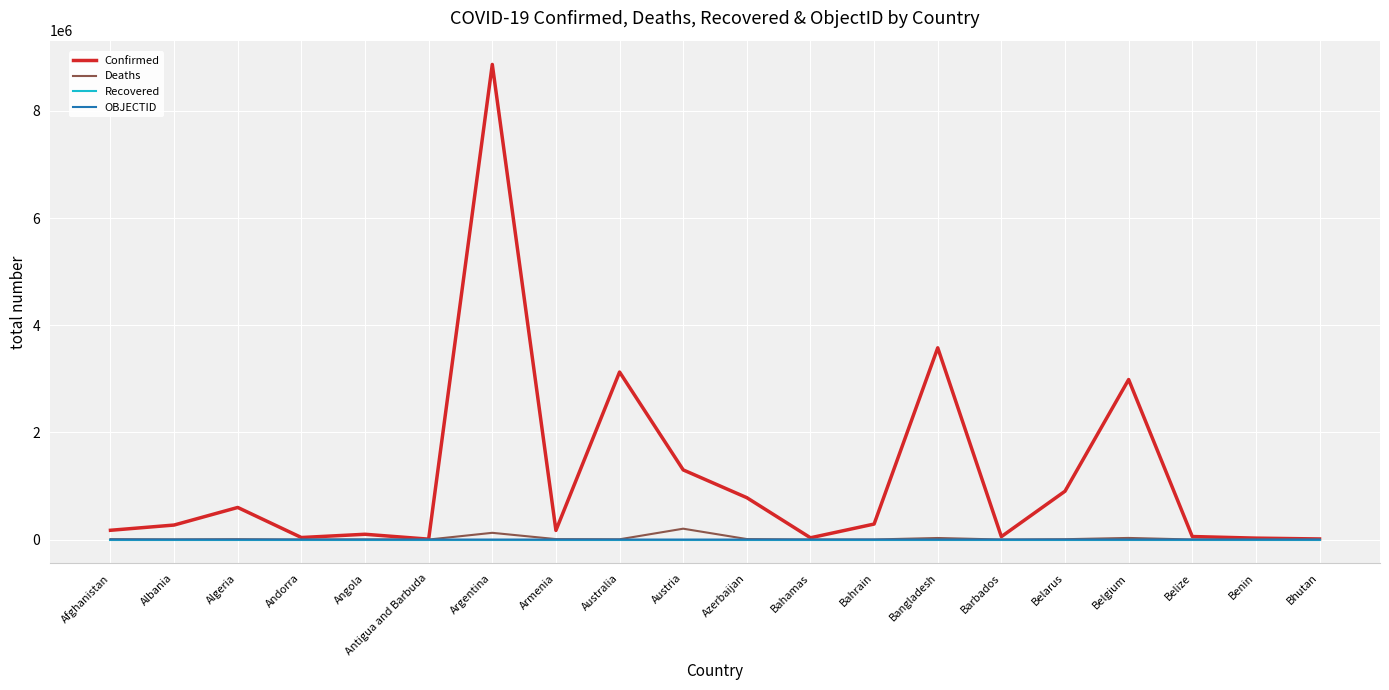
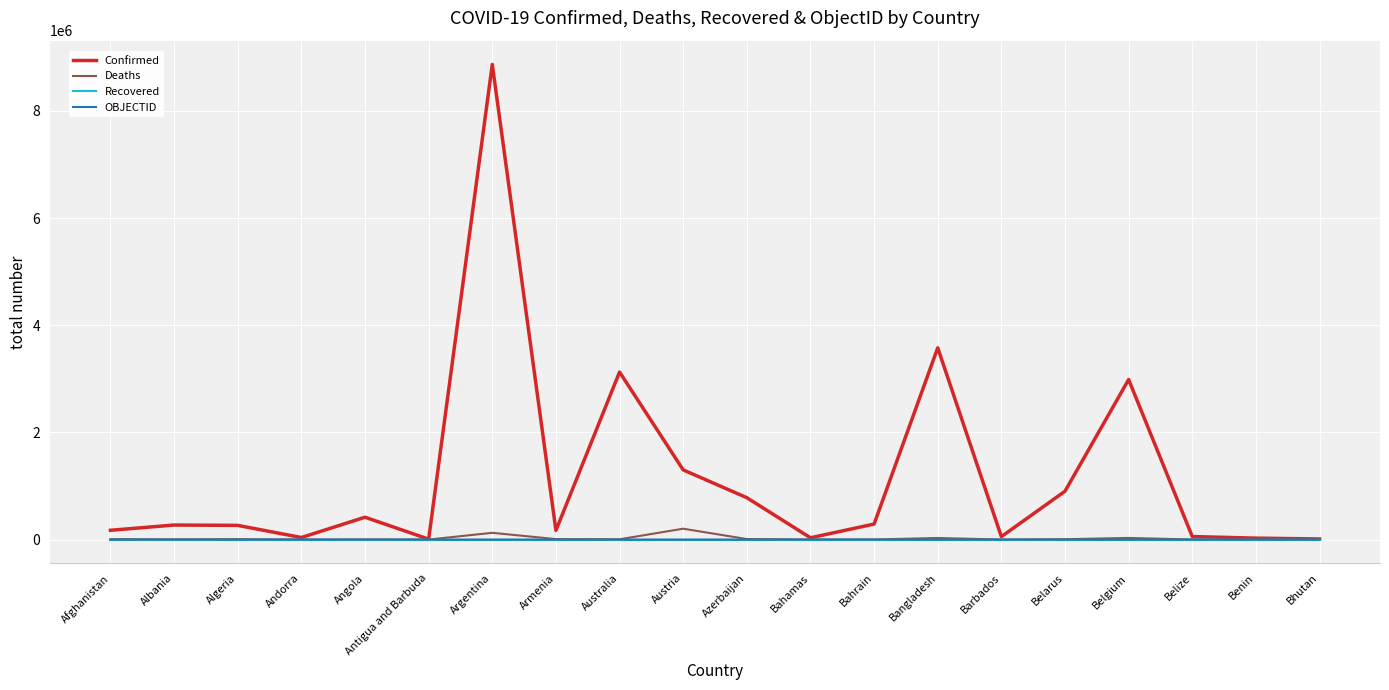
Confirmed, Algeria: 600000 -> 300000
Confirmed, Angola: 100000 -> 400000
